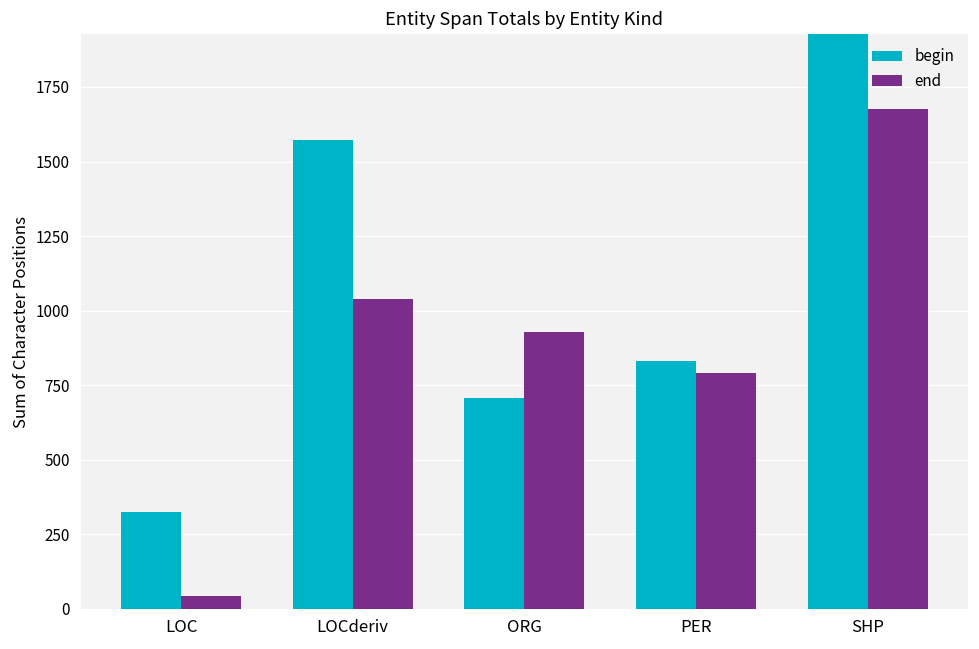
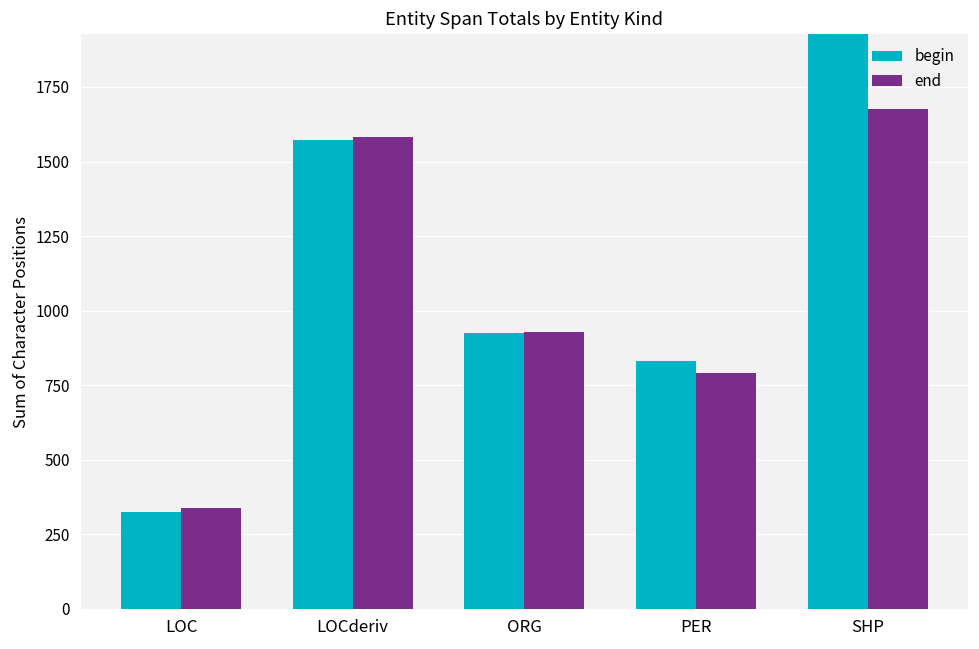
end, LOC: 40 -> 340
end, LOCderiv: 1040 -> 1580
begin, ORG: 710 -> 920
